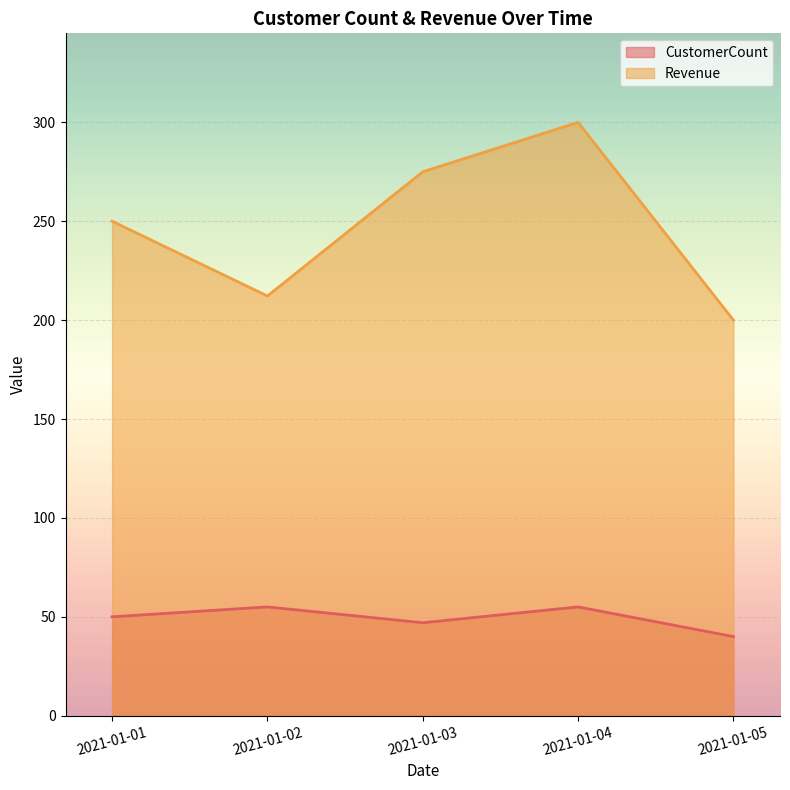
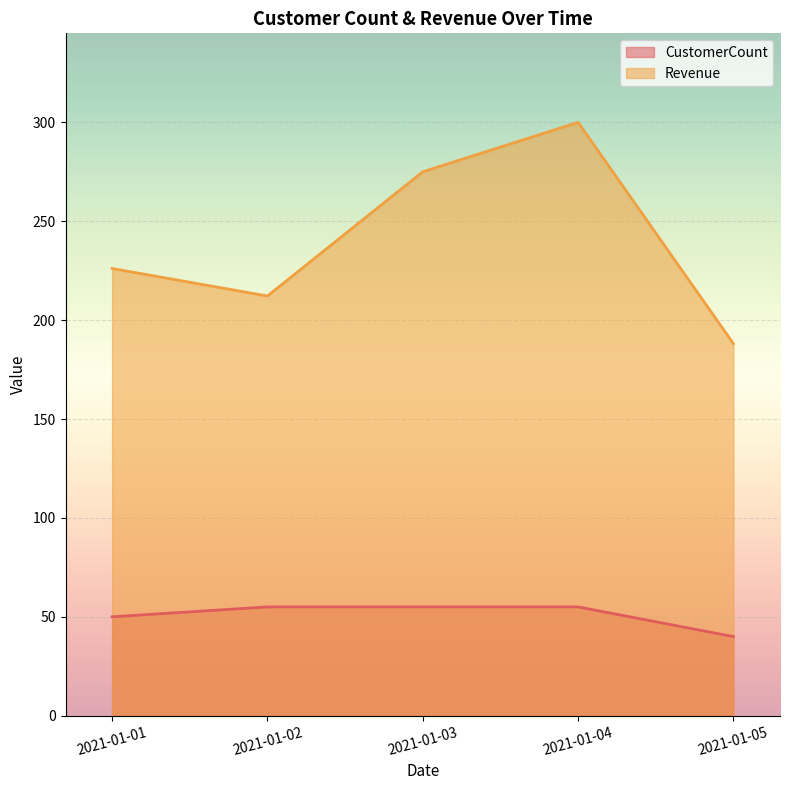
Revenue, 2021-01-01: 250 -> 226
CustomerCount, 2021-01-03: 47 -> 55
Revenue, 2021-01-05: 200 -> 188
